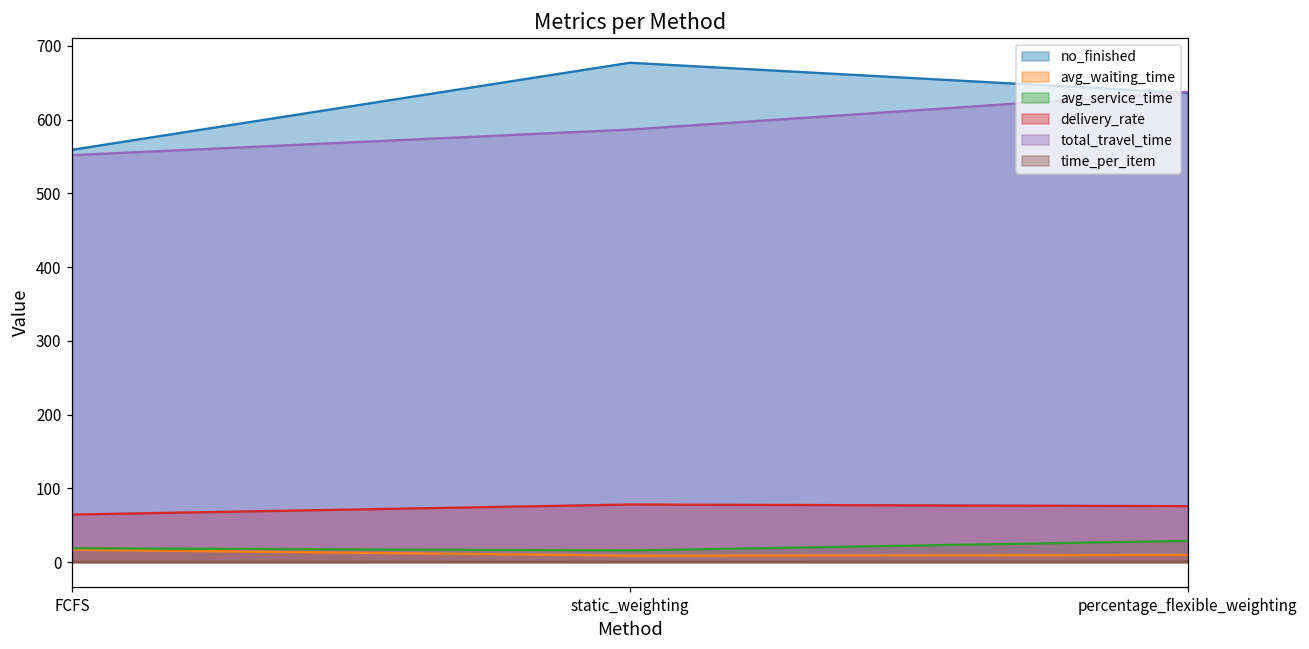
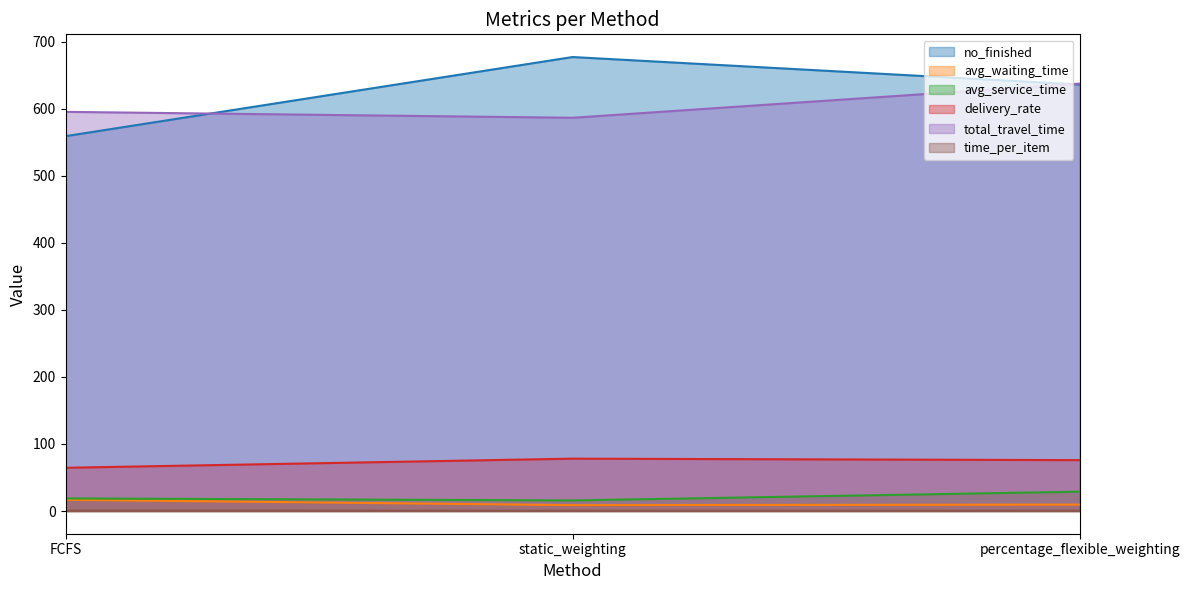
total_travel_time, FCFS: 550 -> 600
